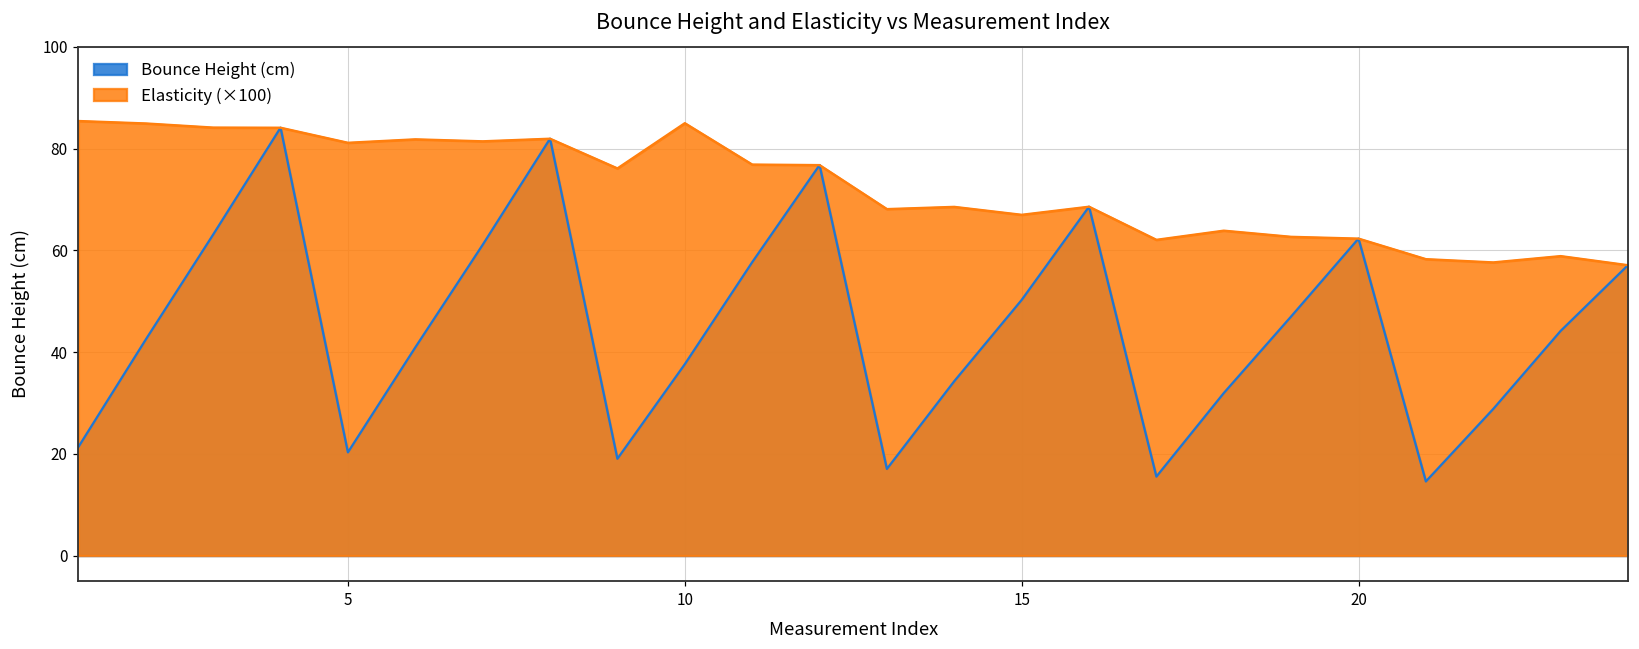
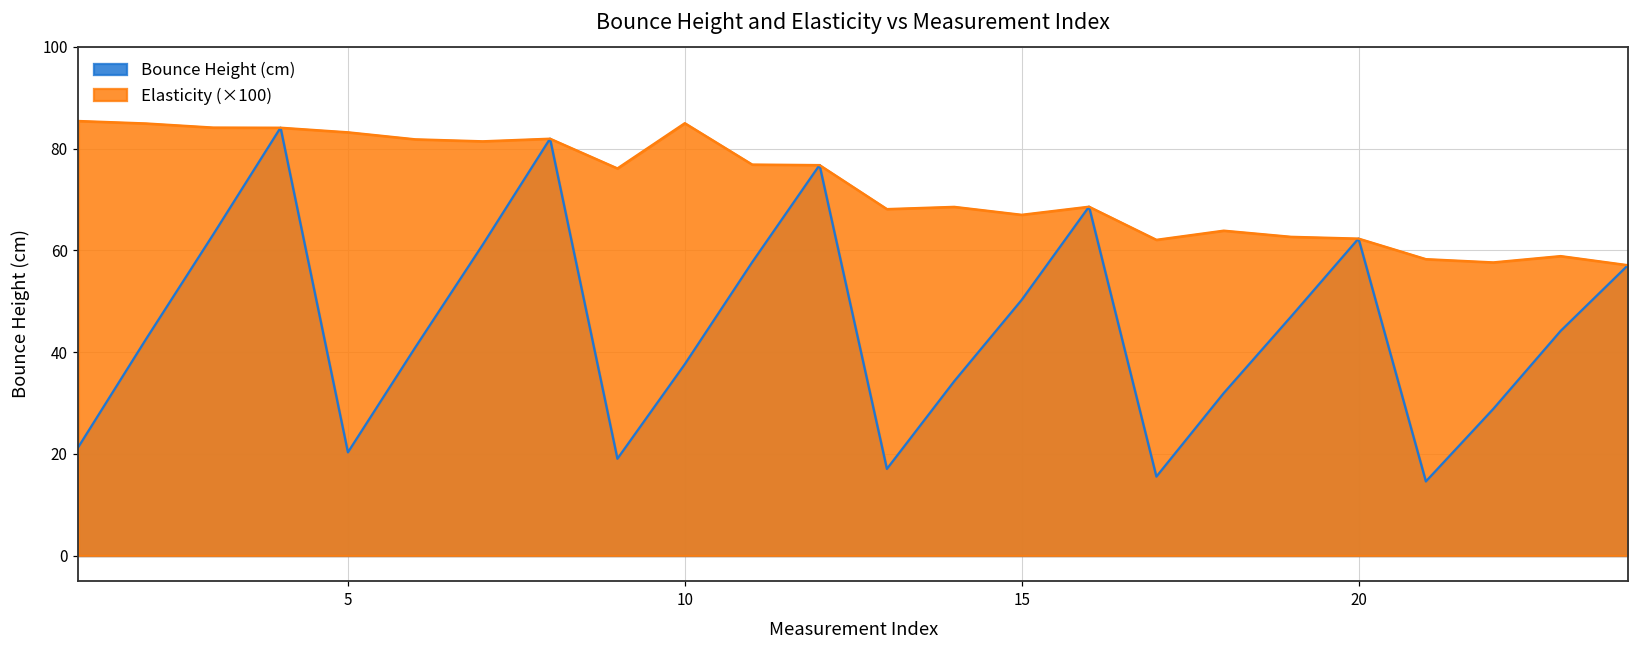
Elasticity (×100), 5: 81 -> 83
